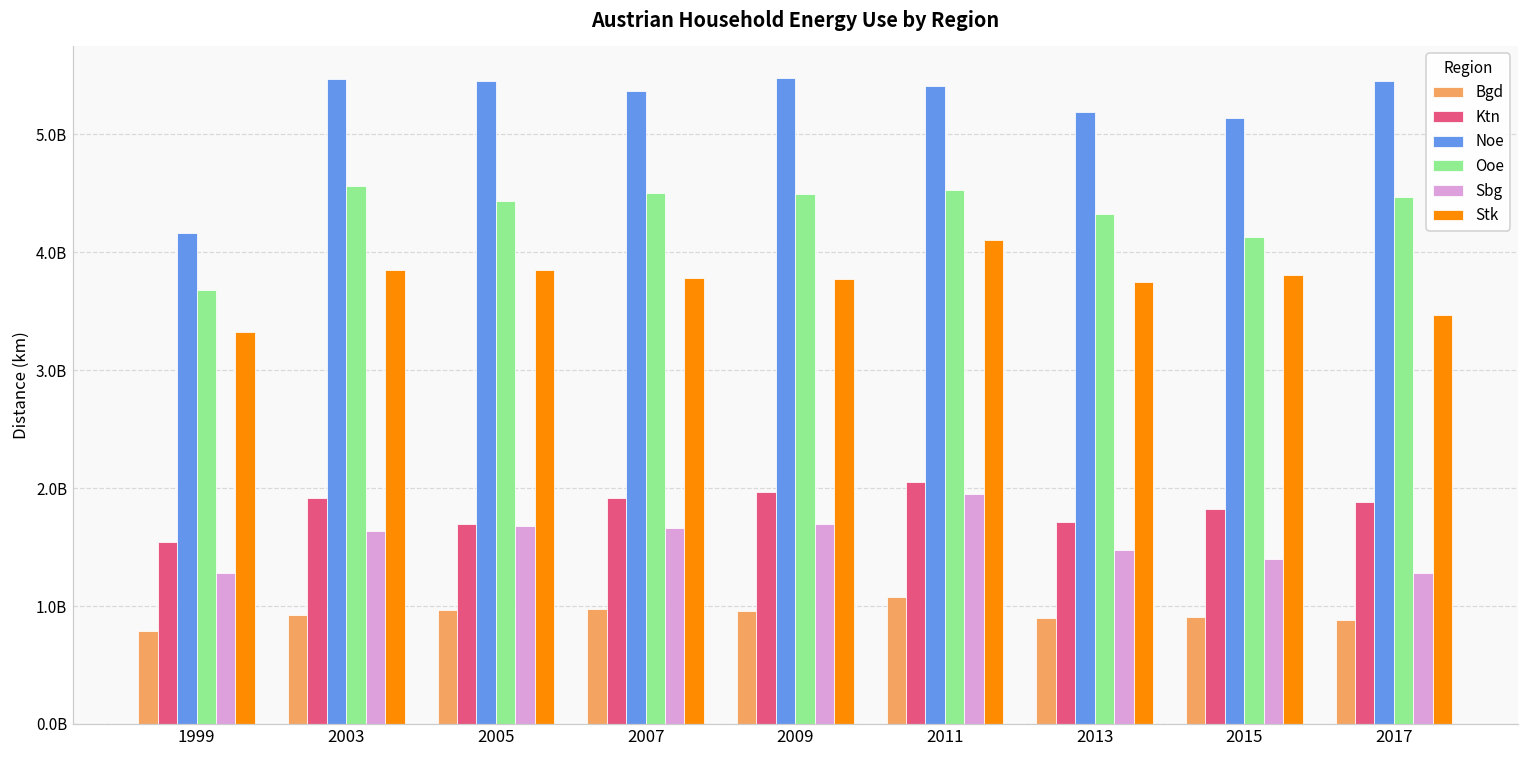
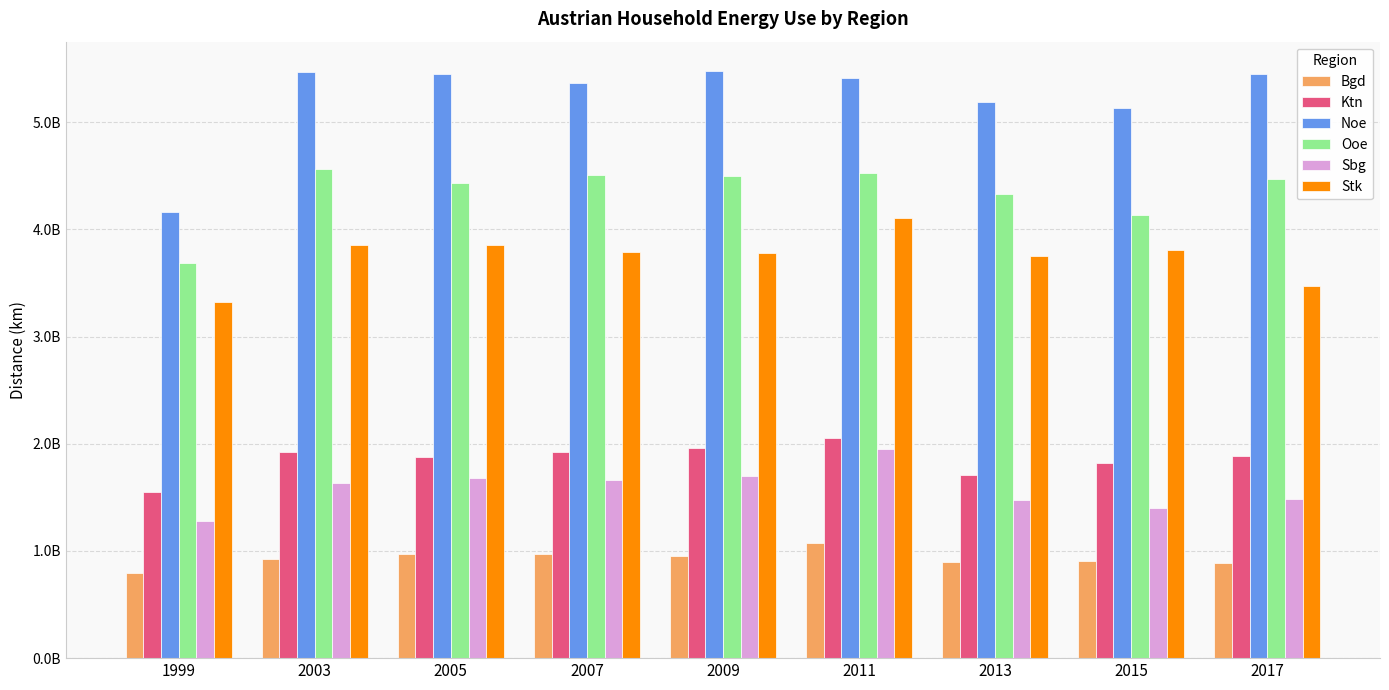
Ktn, 2005: 1690000000 -> 1880000000
Sbg, 2017: 1280000000 -> 1490000000
